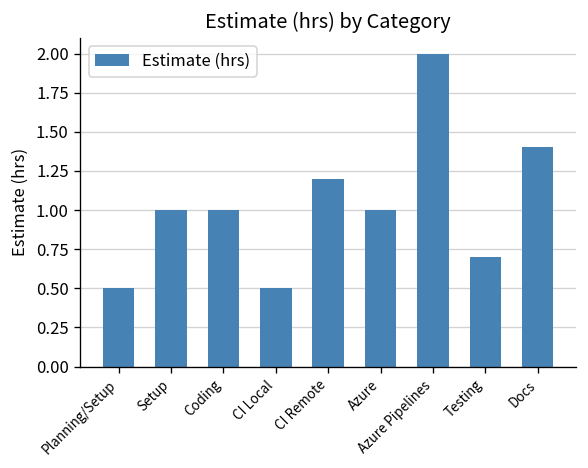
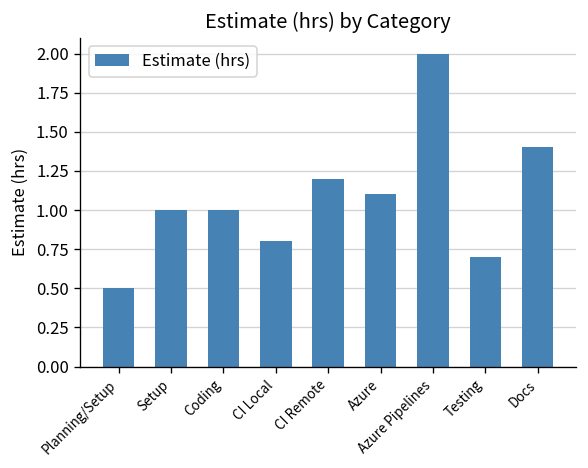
CI Local: 0.5 -> 0.8
Azure: 1.0 -> 1.1
